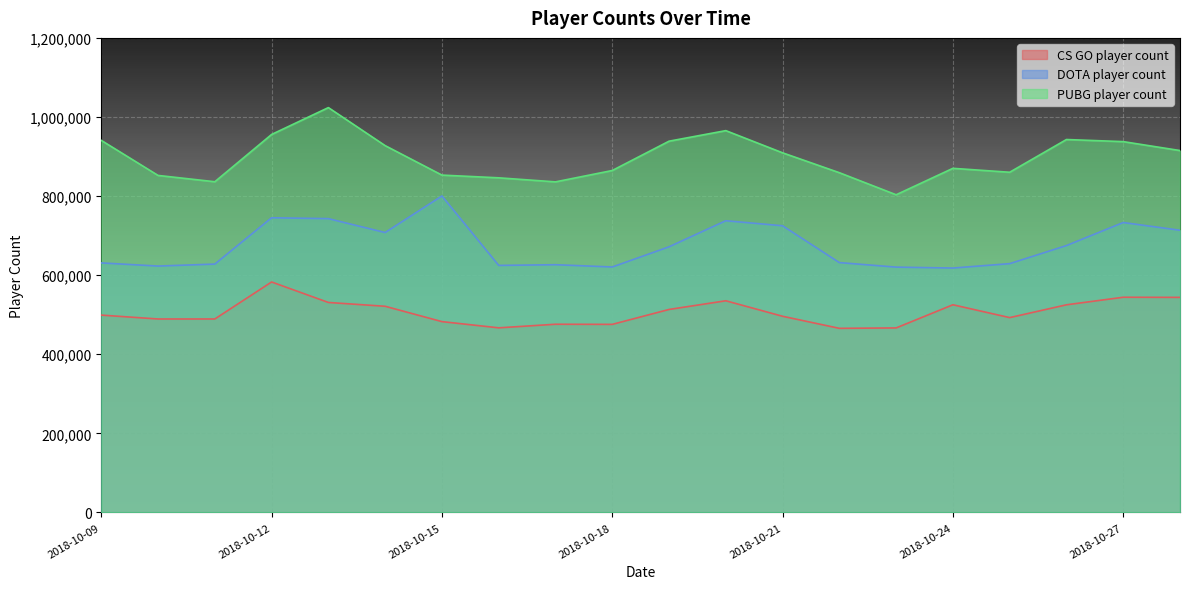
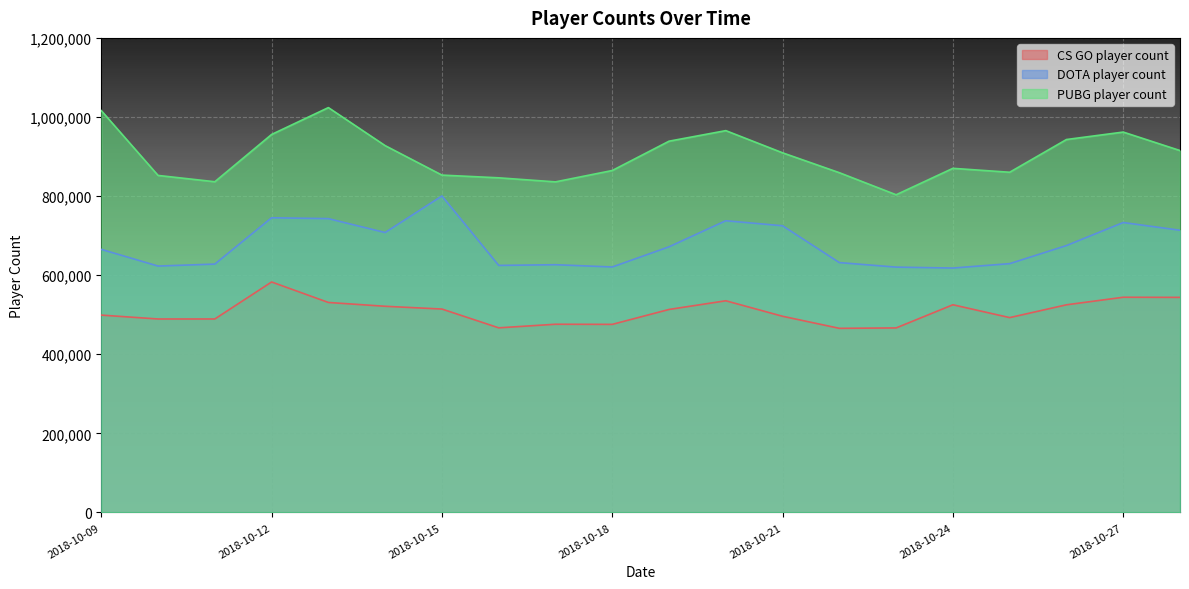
DOTA player count, 2018-10-09: 630,000 -> 670,000
PUBG player count, 2018-10-09: 940,000 -> 1,020,000
CS GO player count, 2018-10-15: 480,000 -> 510,000
PUBG player count, 2018-10-27: 940,000 -> 960,000
